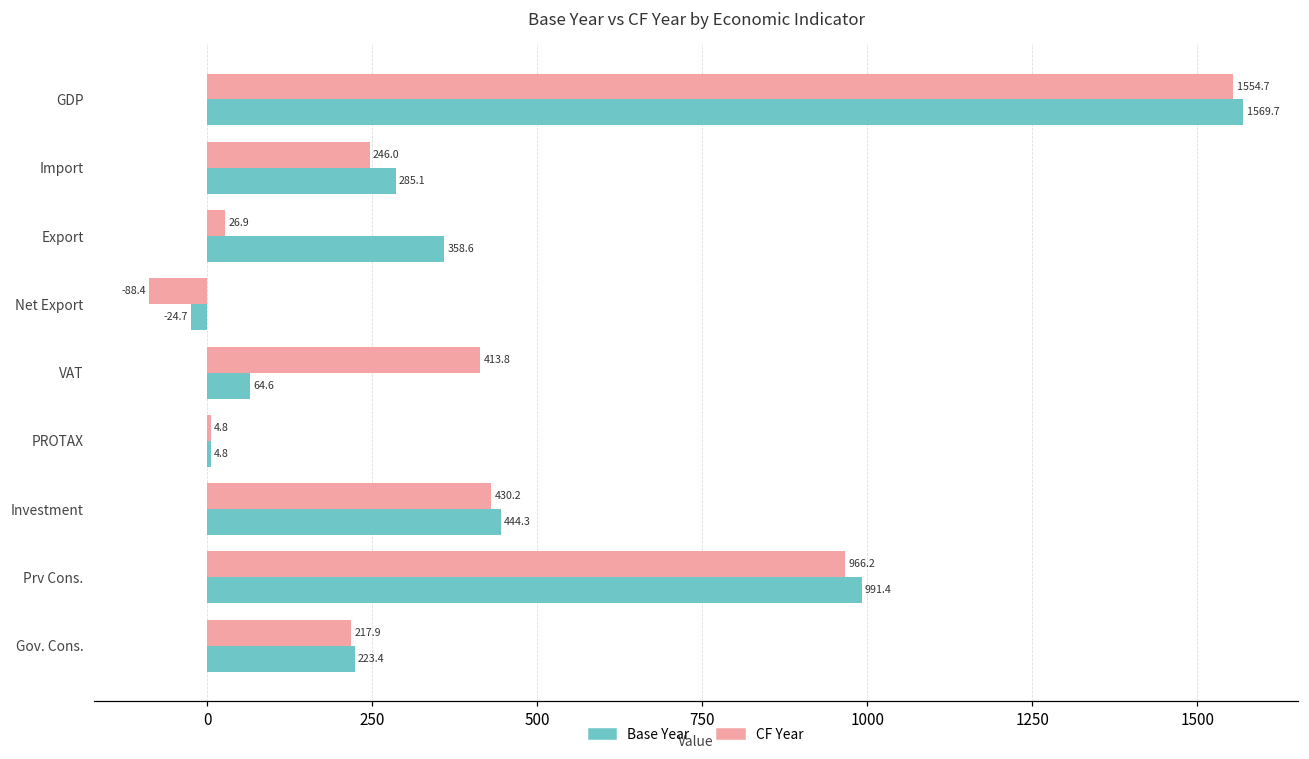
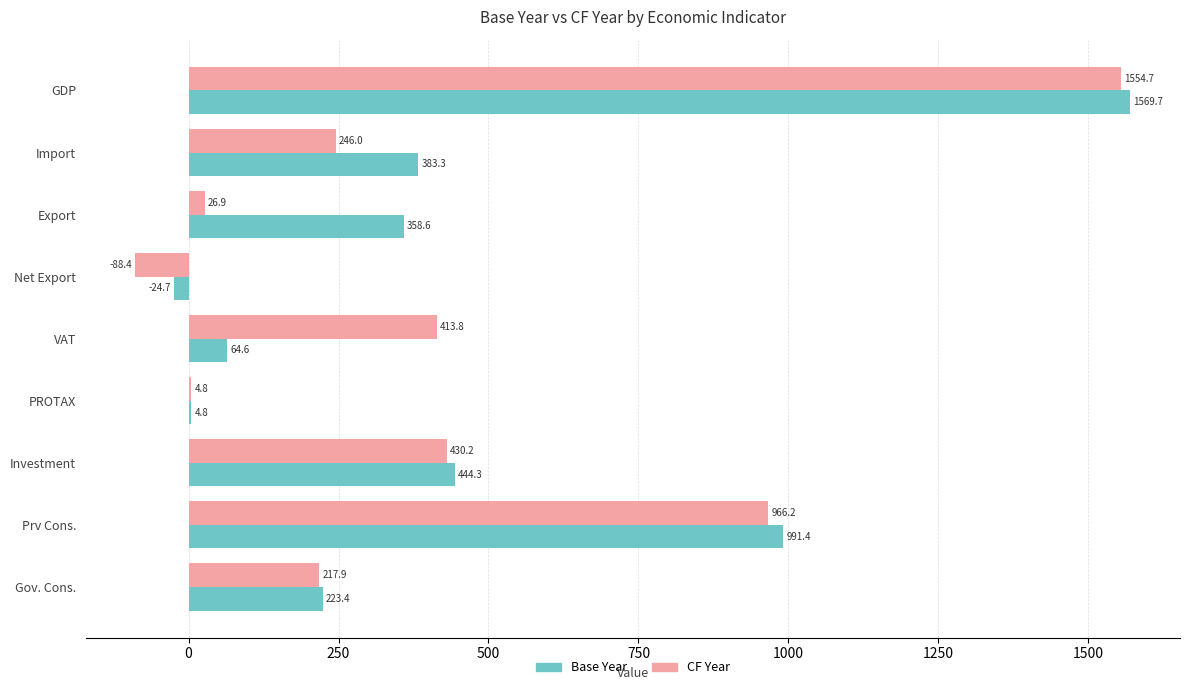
Base Year, Import: 285.1 -> 383.3
